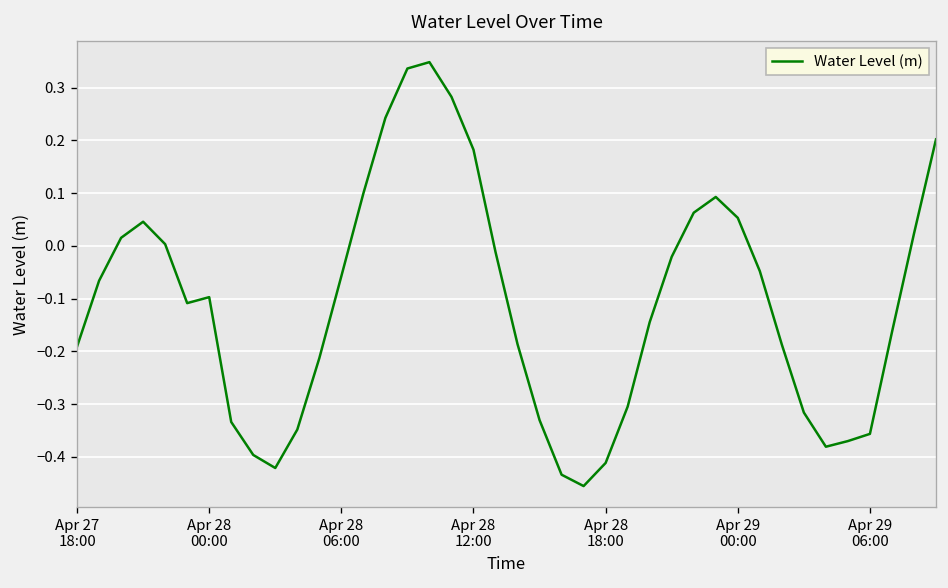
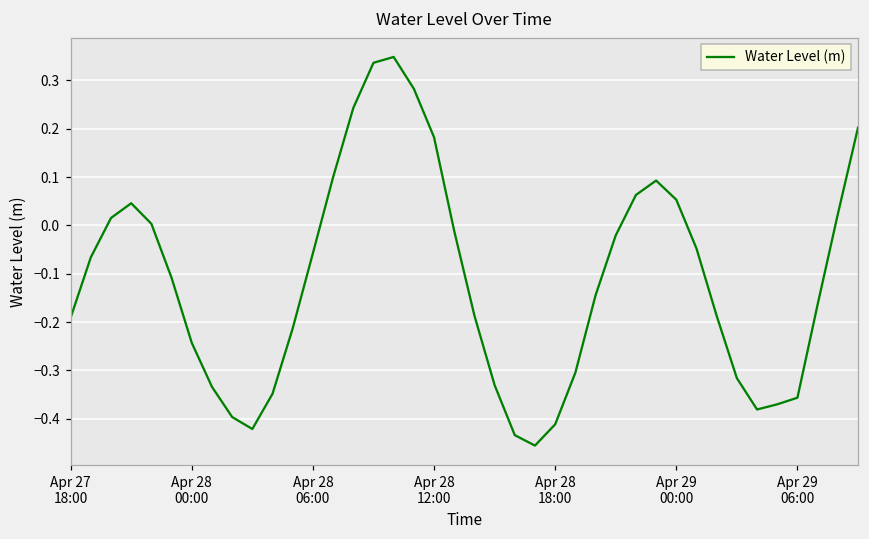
Apr 28 00:00: -0.10 -> -0.24
